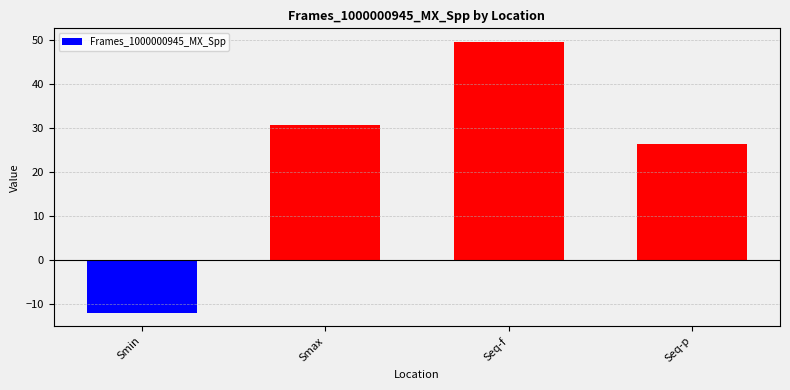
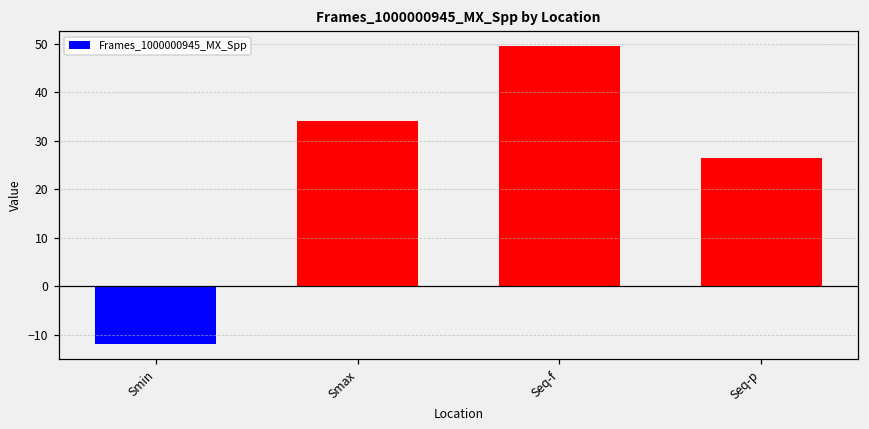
Smax: 31 -> 34
